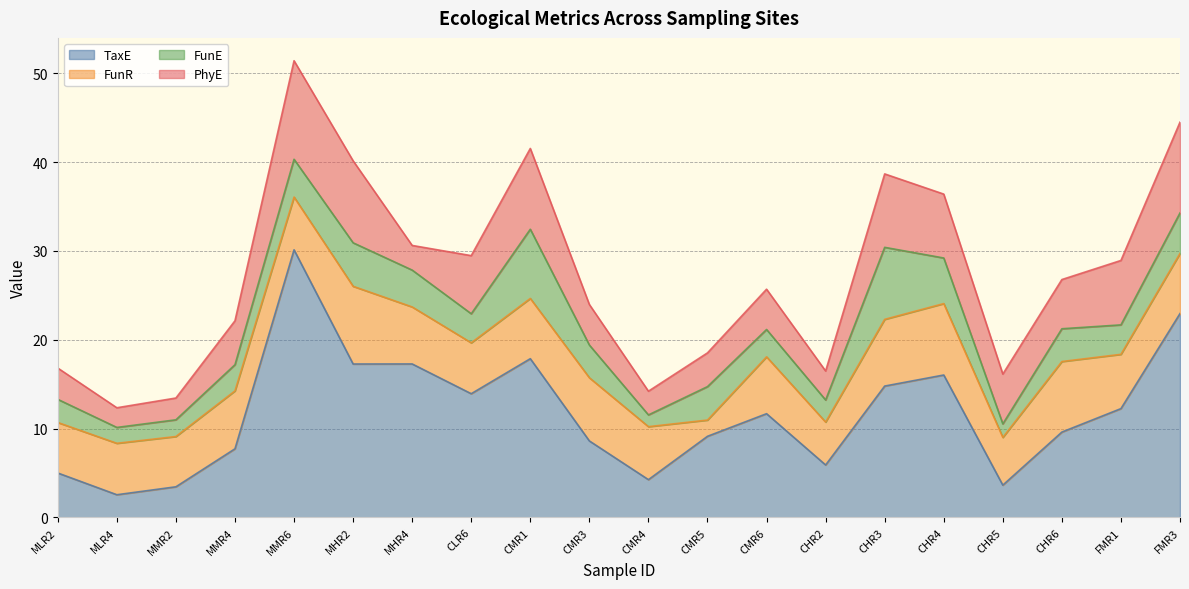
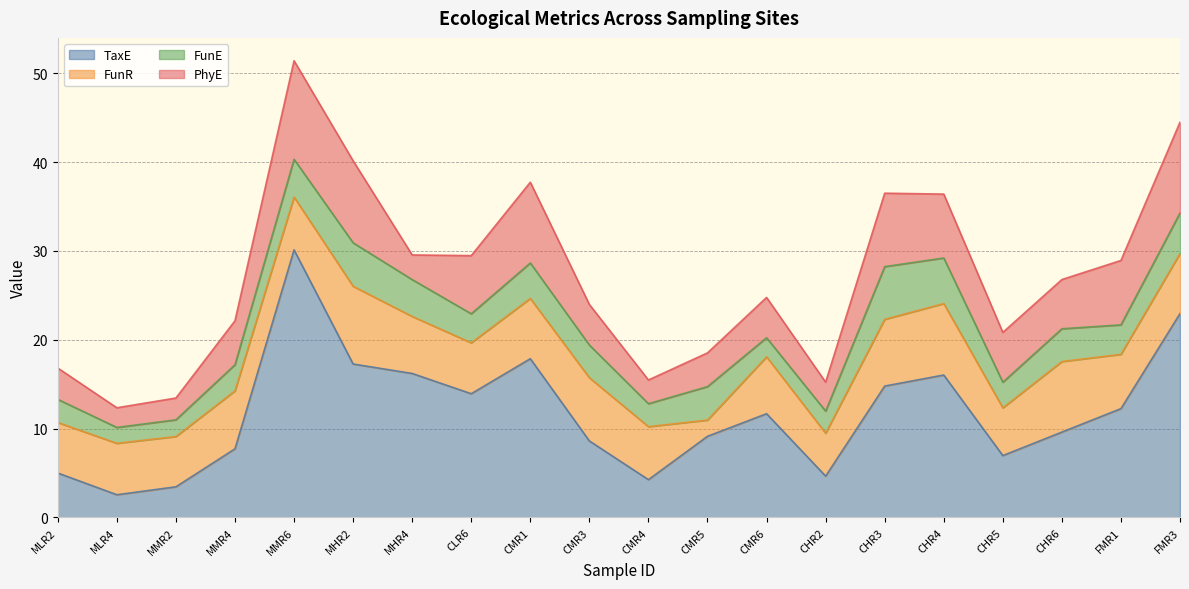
TaxE, MHR4: 17 -> 16
FunE, CMR1: 8 -> 4
FunE, CMR4: 1 -> 3
FunE, CMR6: 3 -> 2
TaxE, CHR2: 6 -> 5
FunE, CHR3: 8 -> 6
TaxE, CHR5: 4 -> 7
FunE, CHR5: 2 -> 3
